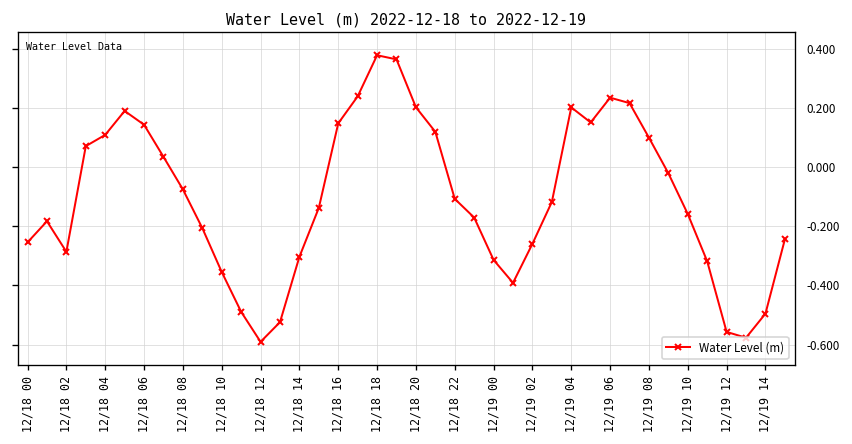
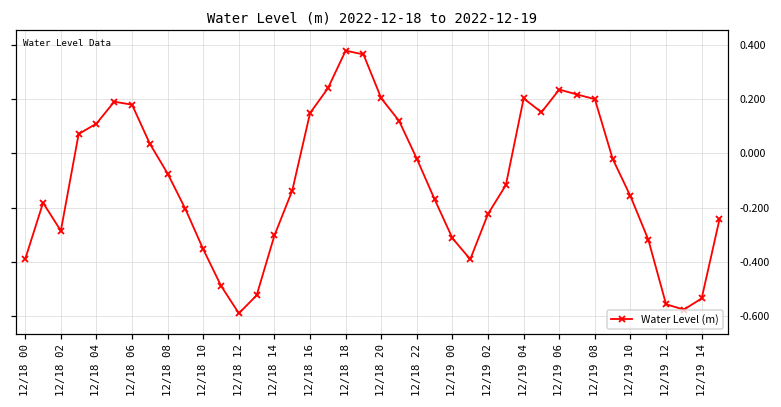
12/18 00: -0.25 -> -0.39
12/18 06: 0.14 -> 0.18
12/18 22: -0.11 -> -0.02
12/19 02: -0.26 -> -0.22
12/19 08: 0.10 -> 0.20
12/19 14: -0.50 -> -0.54
